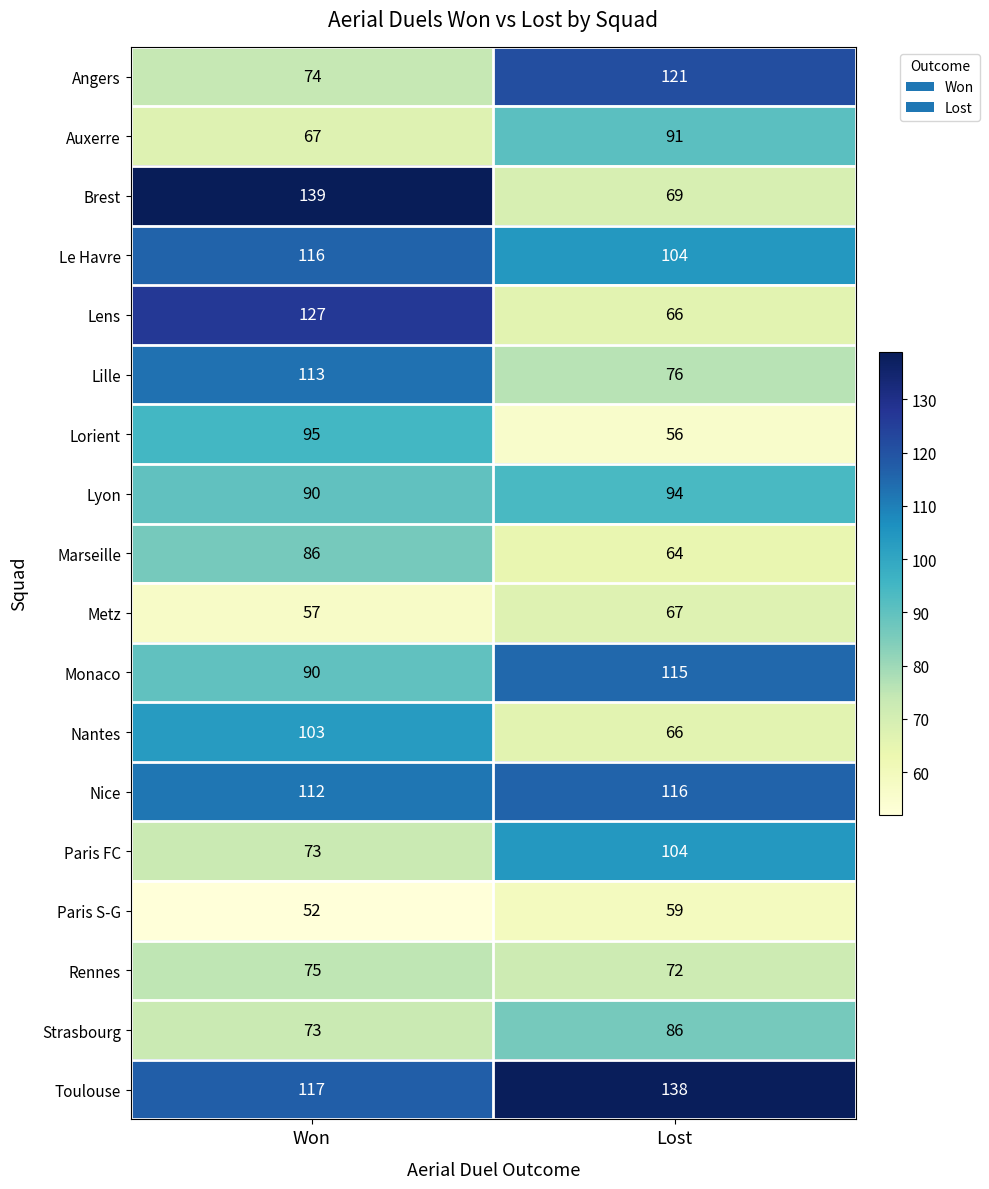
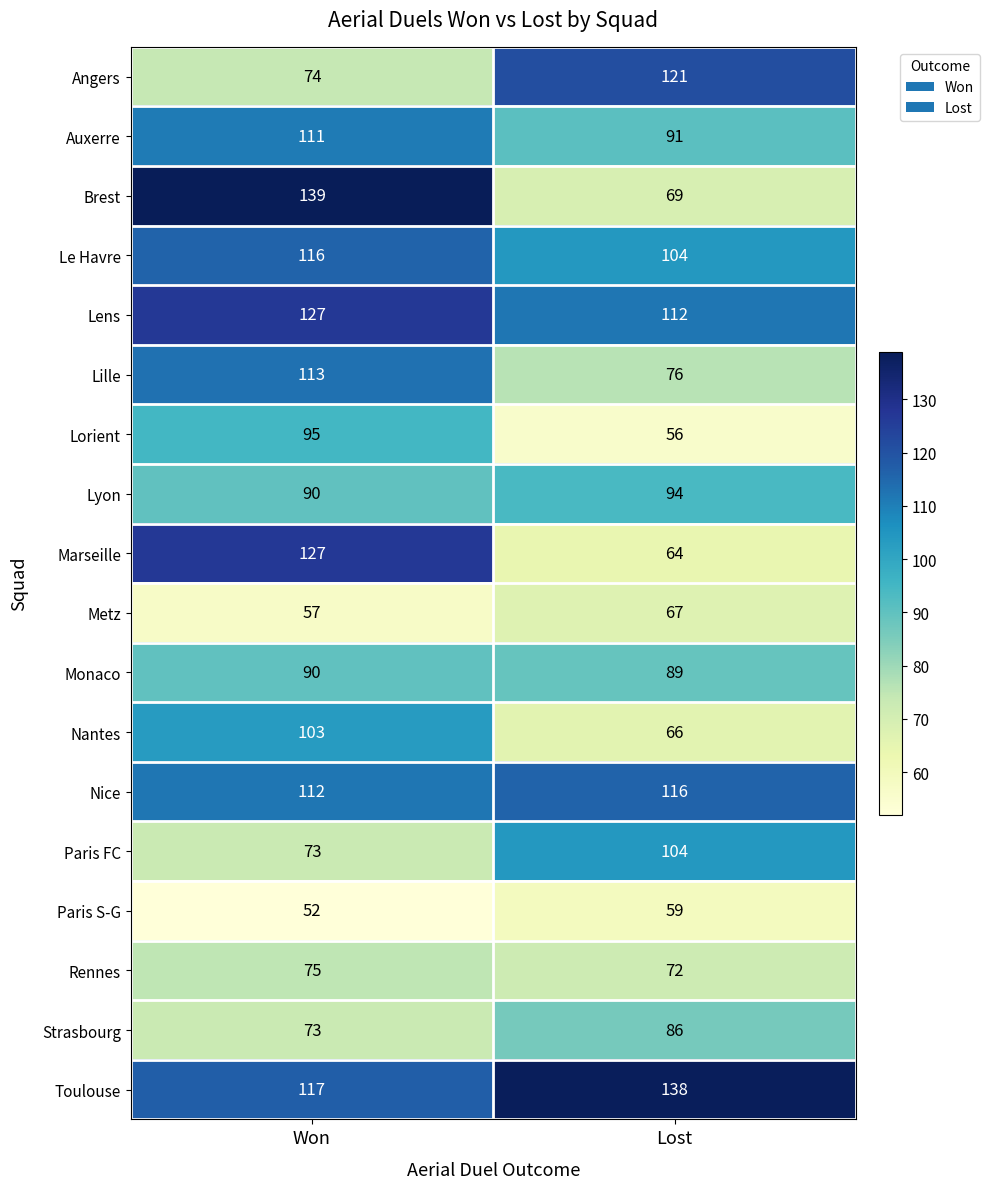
Auxerre, Won: 67 -> 111
Lens, Lost: 66 -> 112
Marseille, Won: 86 -> 127
Monaco, Lost: 115 -> 89
